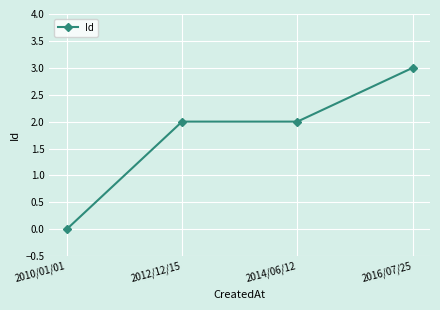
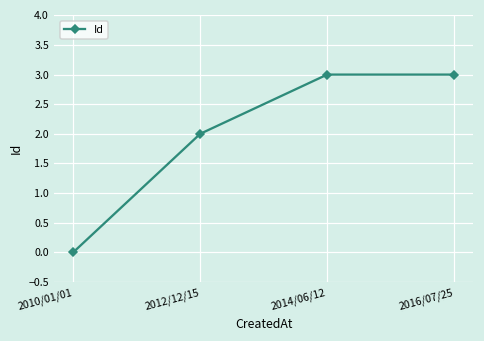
2014/06/12: 2 -> 3
